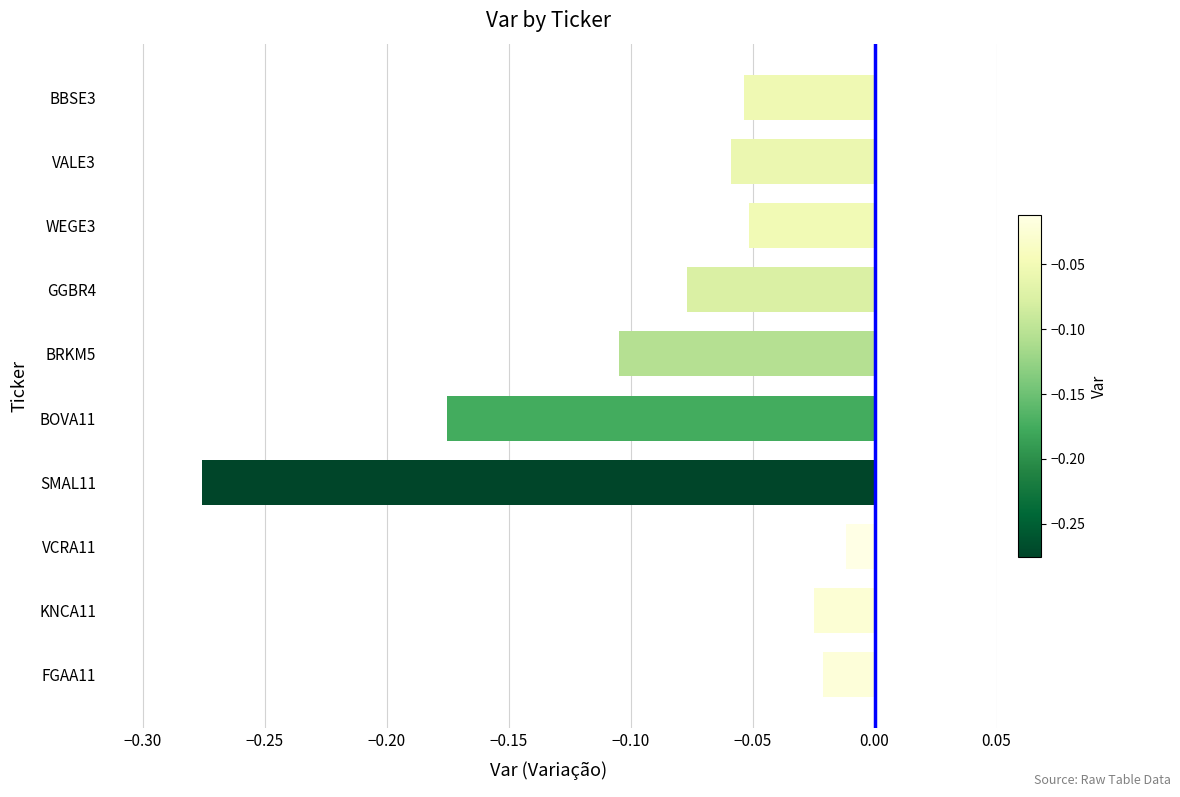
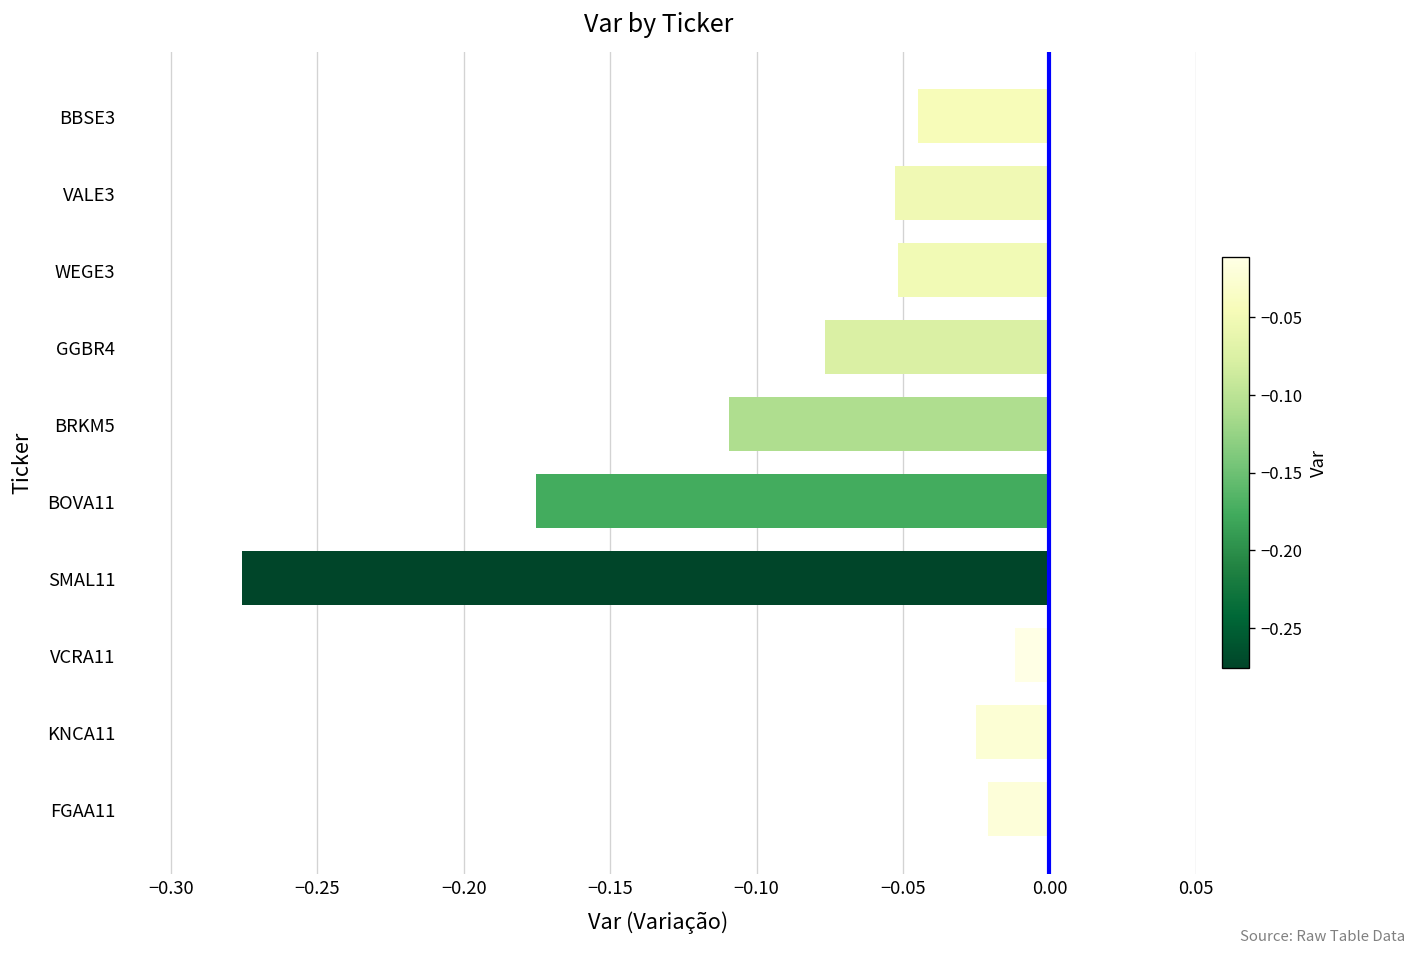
BBSE3: -0.053 -> -0.045
VALE3: -0.059 -> -0.053
BRKM5: -0.105 -> -0.109
